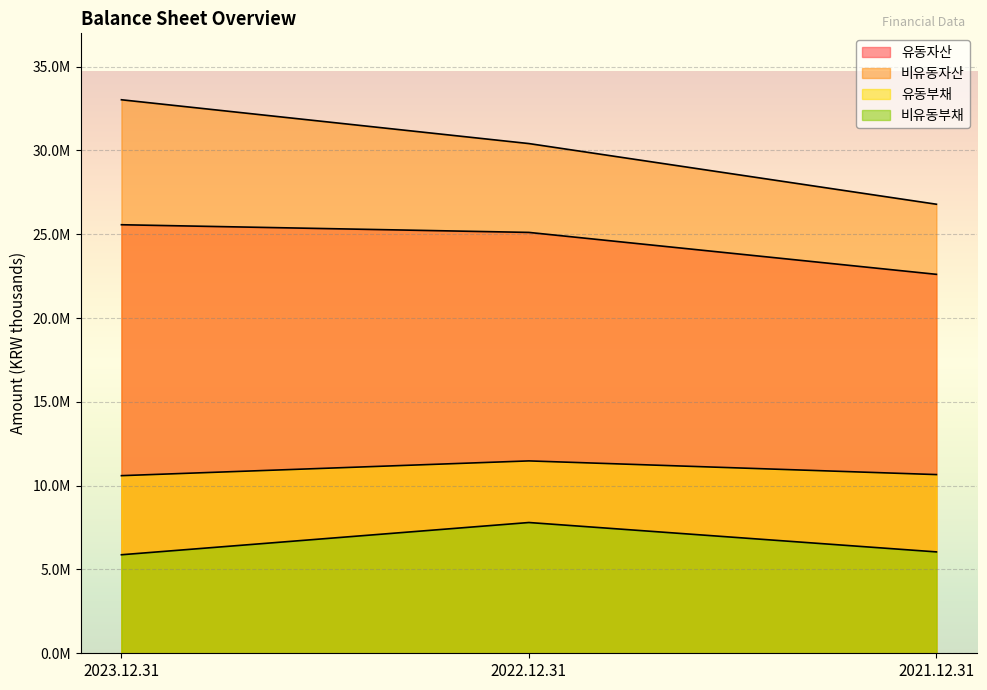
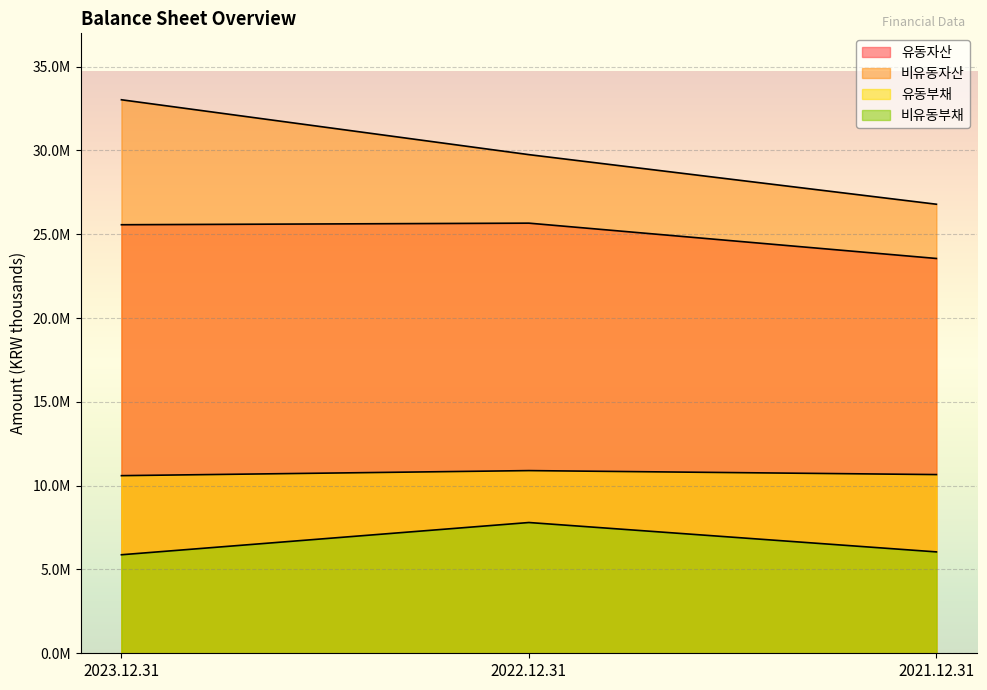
유동자산, 2022.12.31: 25100000 -> 25700000
비유동자산, 2022.12.31: 30400000 -> 29700000
유동부채, 2022.12.31: 11500000 -> 10900000
유동자산, 2021.12.31: 22600000 -> 23600000
